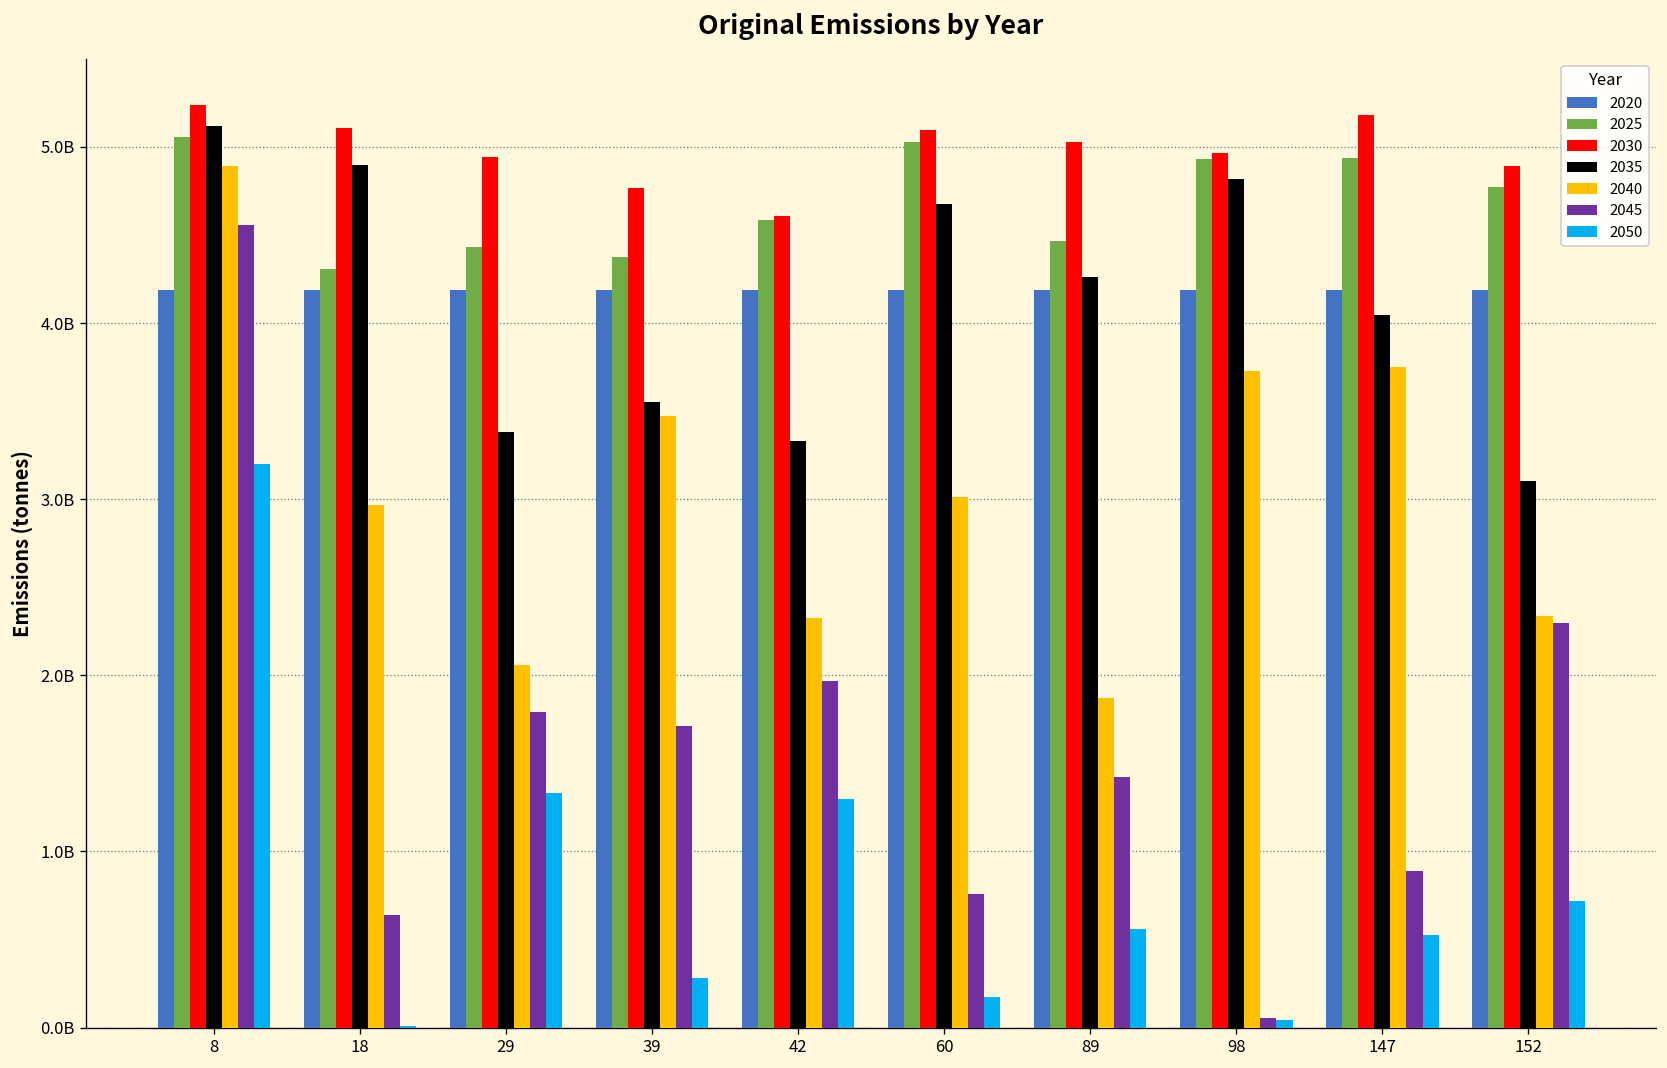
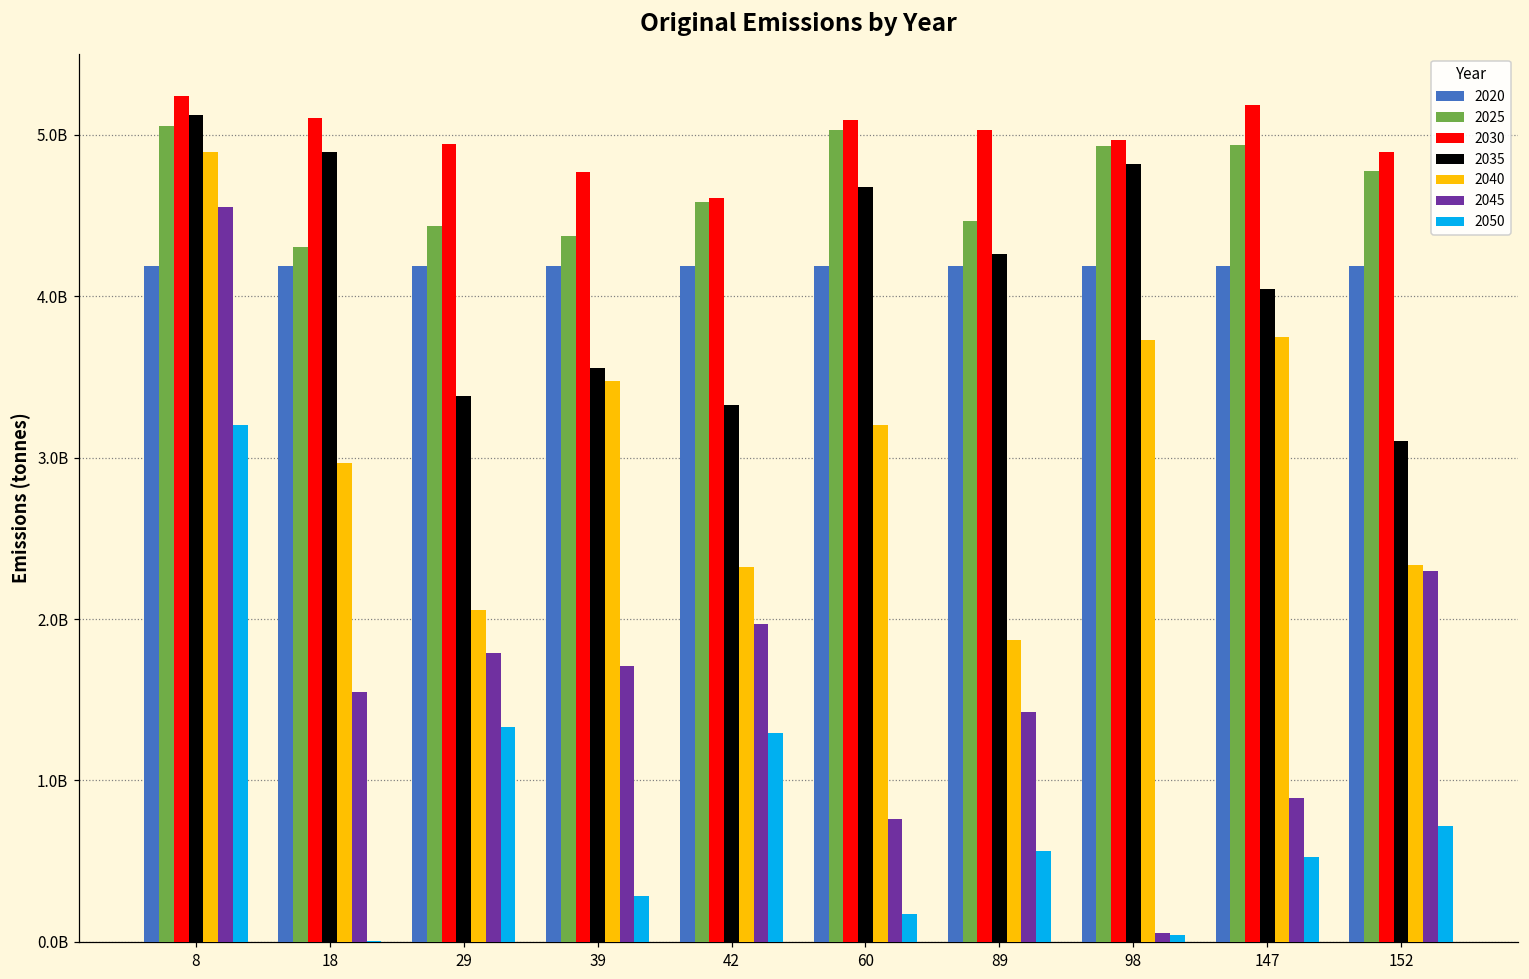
2045, 18: 640000000 -> 1550000000
2040, 60: 3010000000 -> 3200000000
